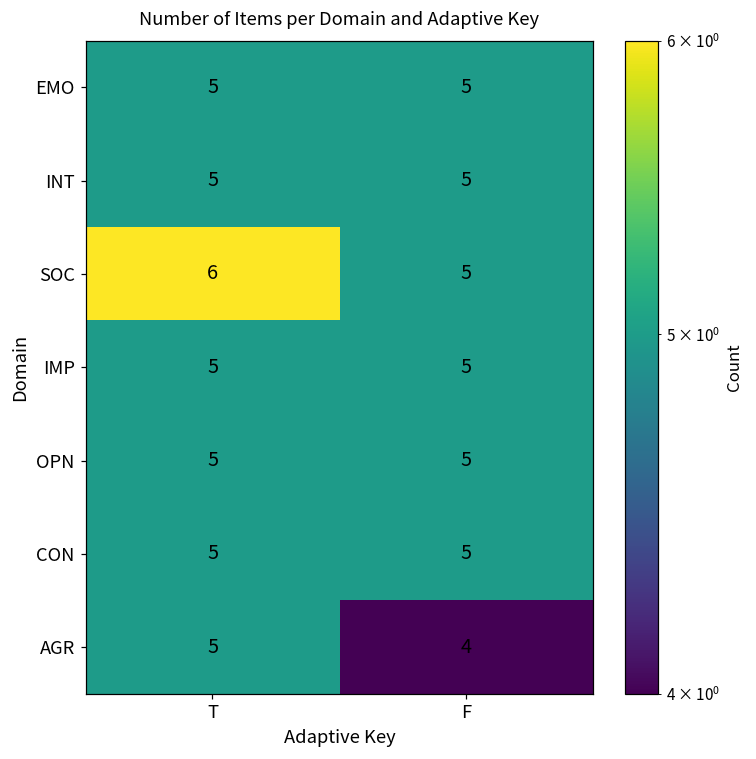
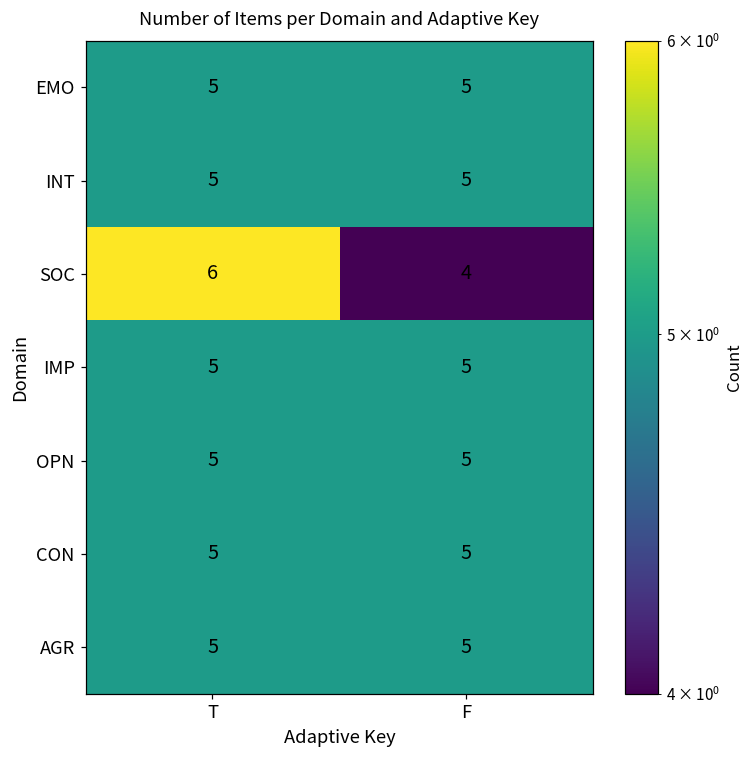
SOC, F: 5 -> 4
AGR, F: 4 -> 5
